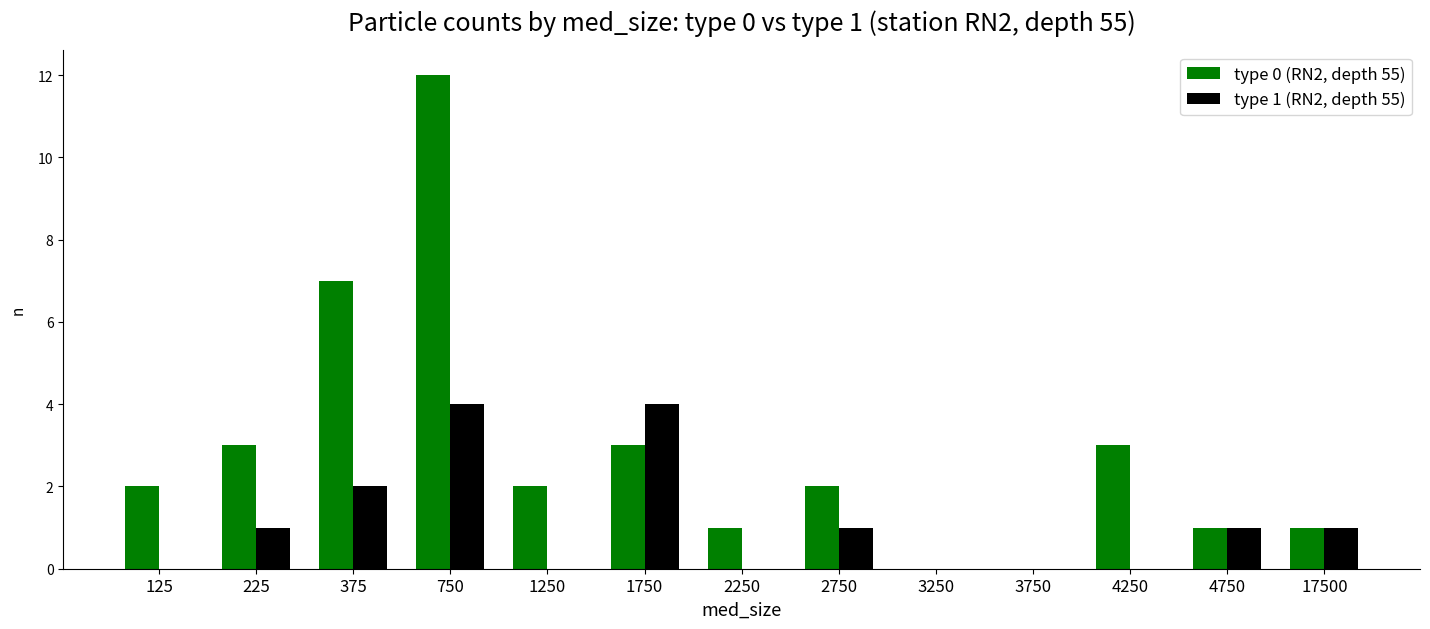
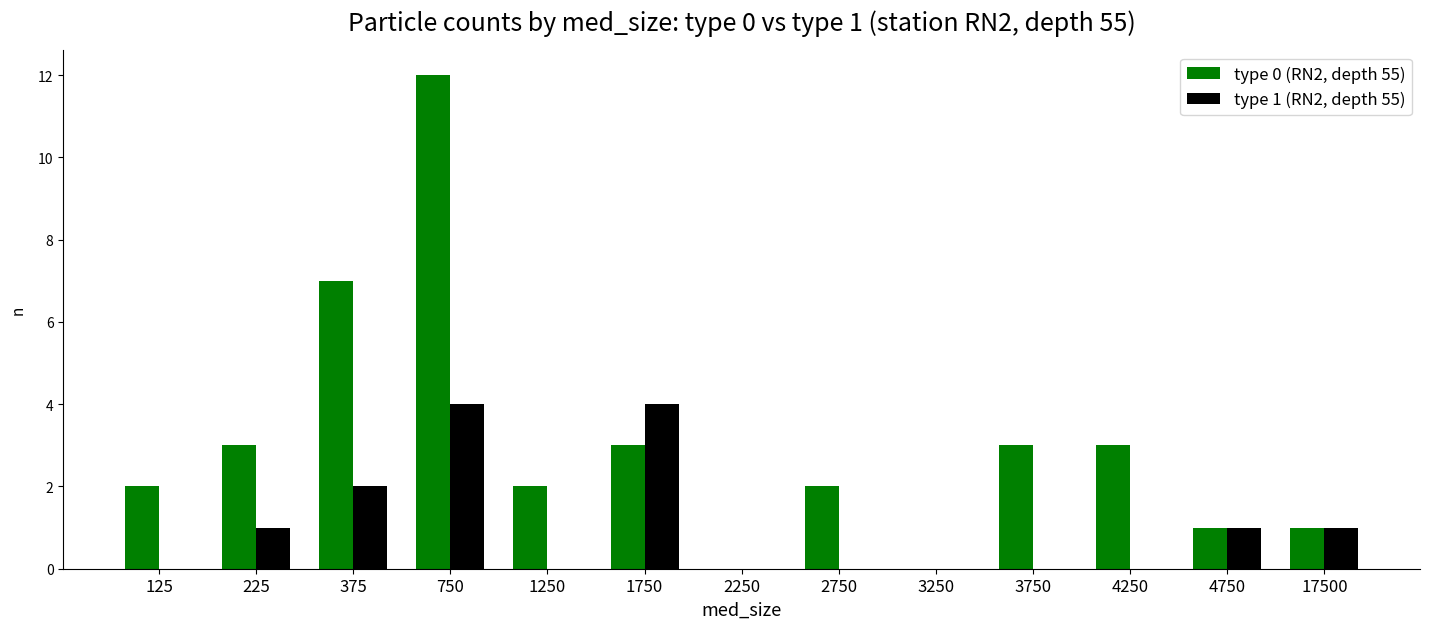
type 0 (RN2, depth 55), 2250: 1 -> 0
type 1 (RN2, depth 55), 2750: 1 -> 0
type 0 (RN2, depth 55), 3750: 0 -> 3
